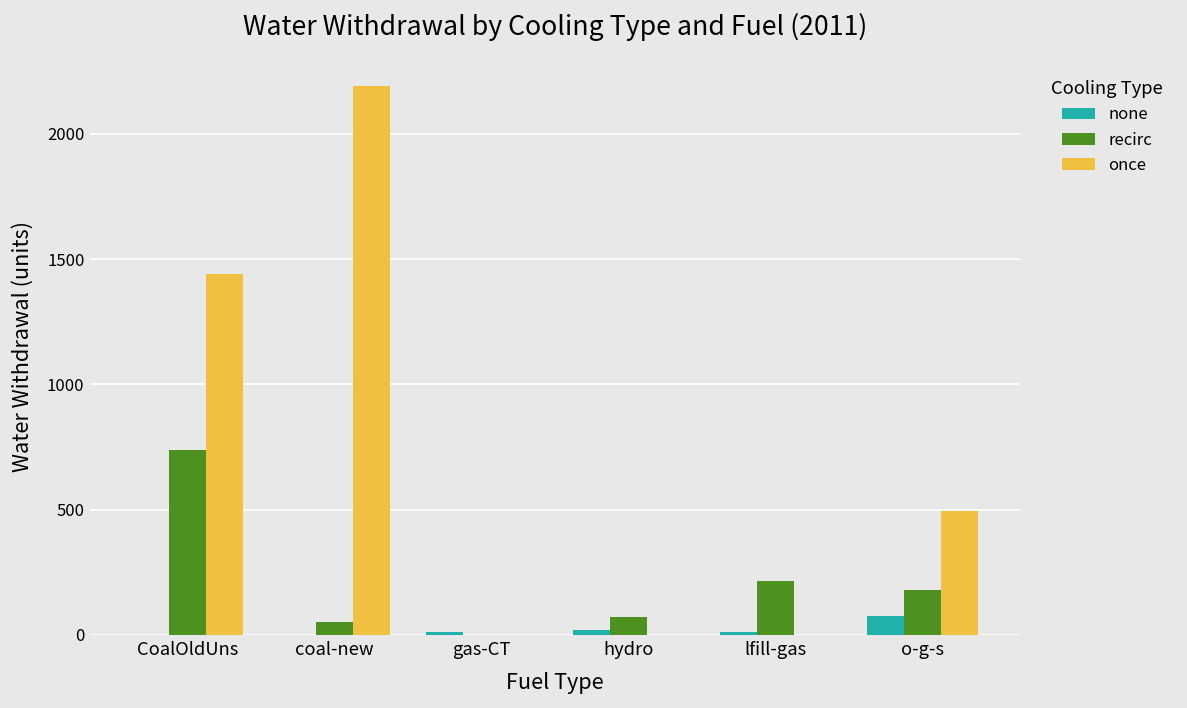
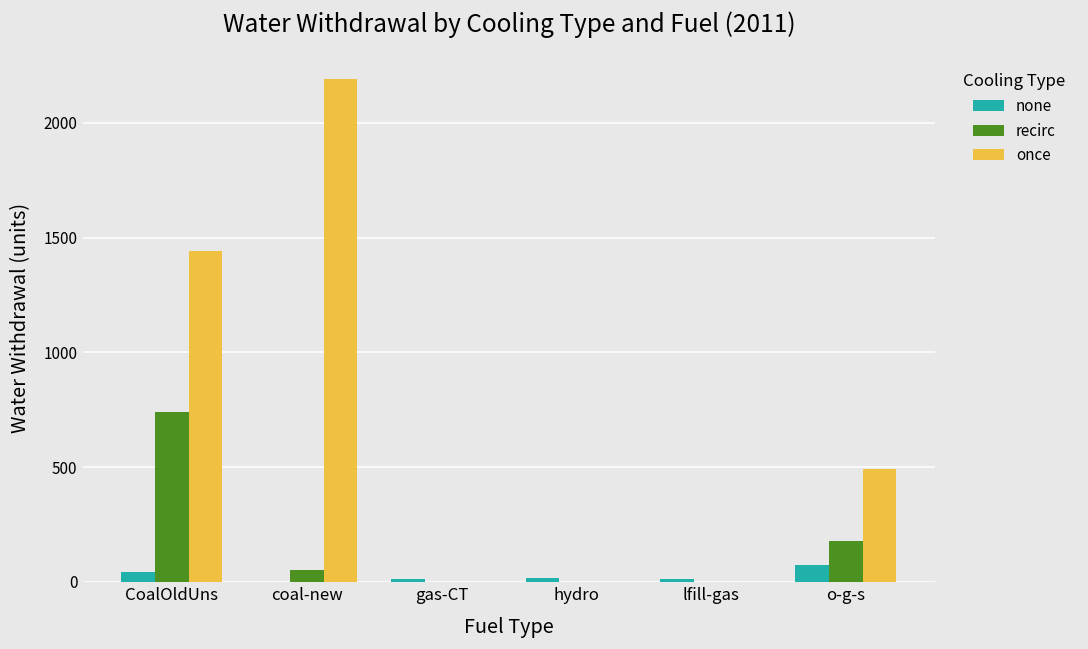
none, CoalOldUns: 0 -> 50
recirc, hydro: 70 -> 0
recirc, lfill-gas: 220 -> 0
